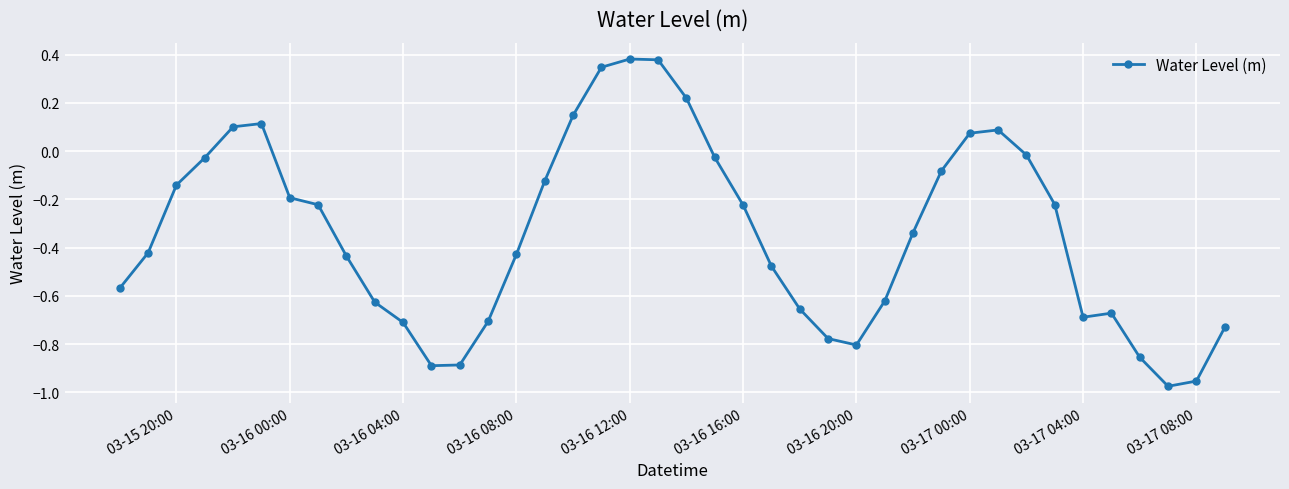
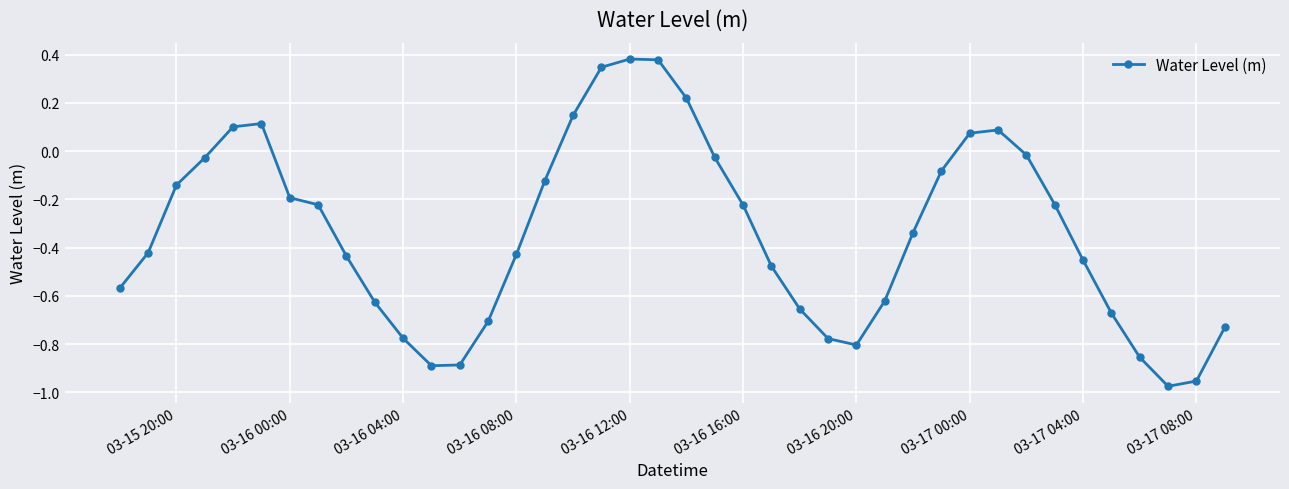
03-16 04:00: -0.71 -> -0.78
03-17 04:00: -0.69 -> -0.45
